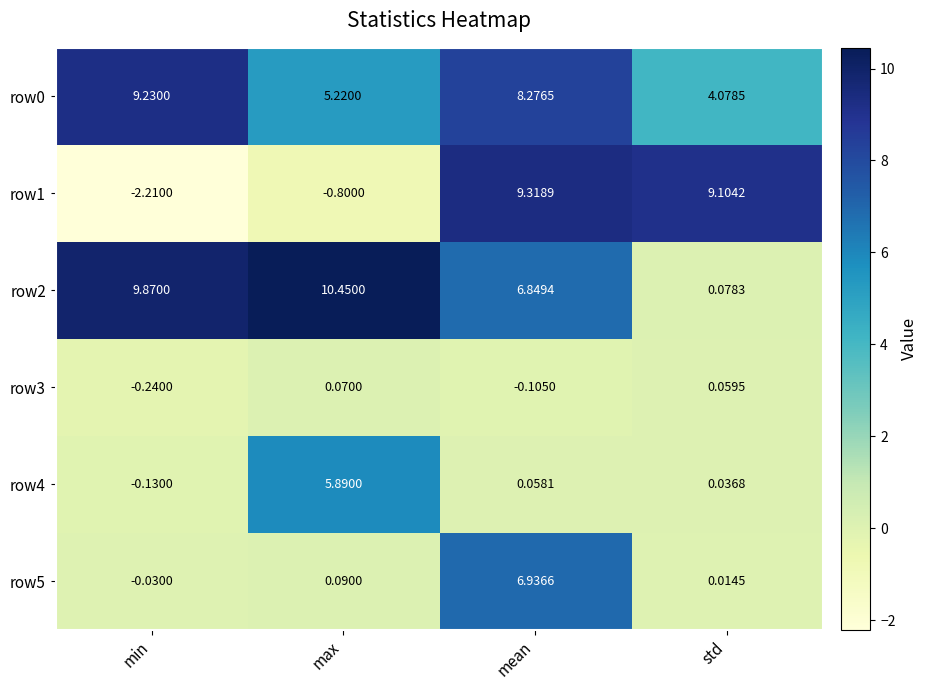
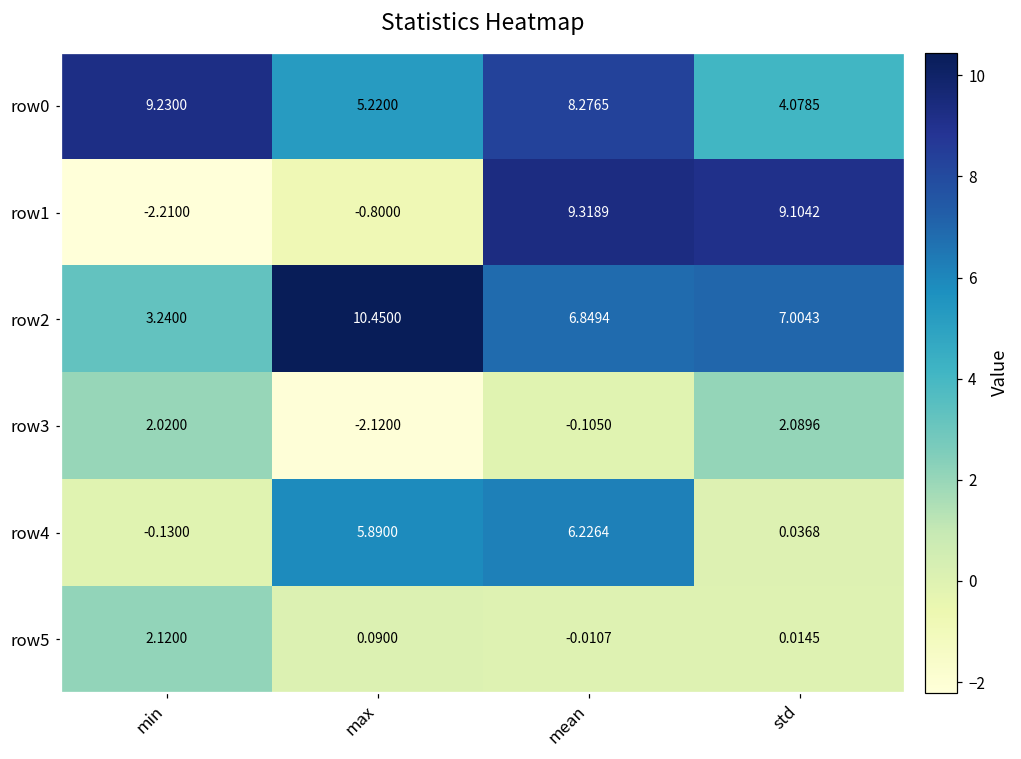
row2, min: 9.8700 -> 3.2400
row2, std: 0.0783 -> 7.0043
row3, min: -0.2400 -> 2.0200
row3, max: 0.0700 -> -2.1200
row3, std: 0.0595 -> 2.0896
row4, mean: 0.0581 -> 6.2264
row5, min: -0.0300 -> 2.1200
row5, mean: 6.9366 -> -0.0107
